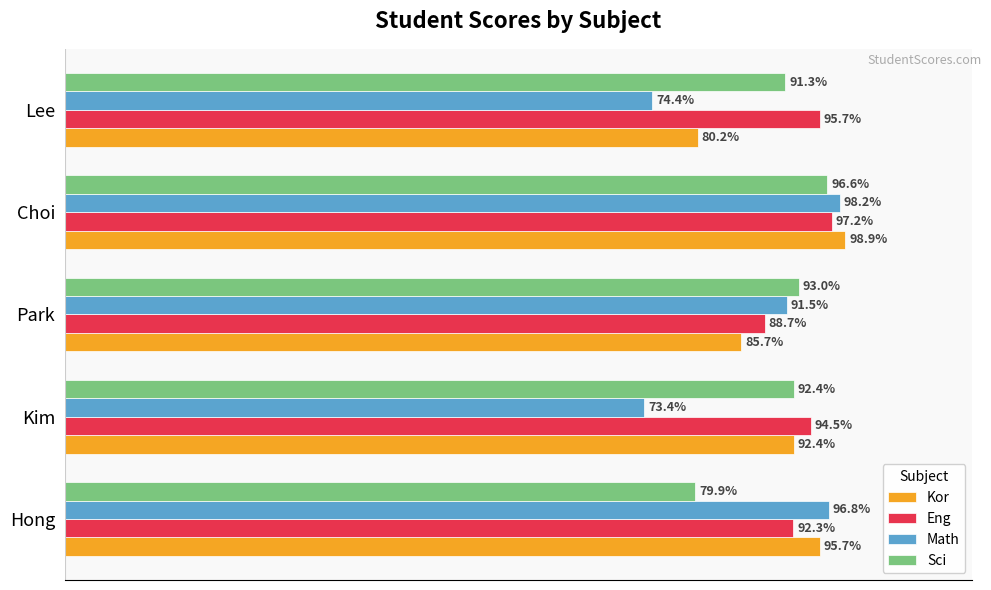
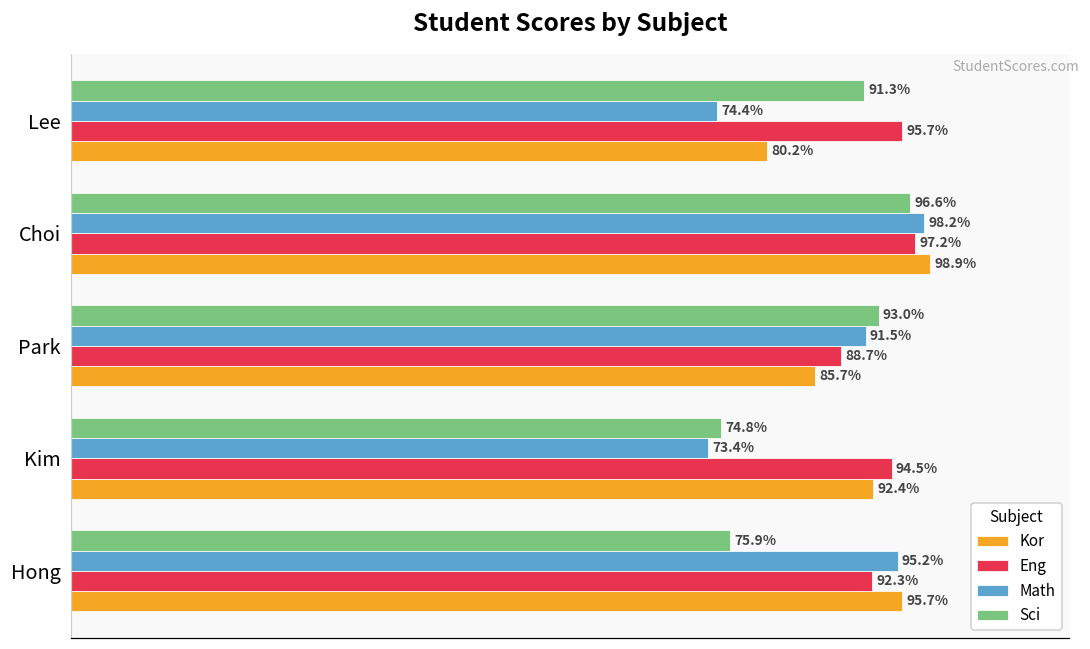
Sci, Kim: 92.4% -> 74.8%
Sci, Hong: 79.9% -> 75.9%
Math, Hong: 96.8% -> 95.2%
